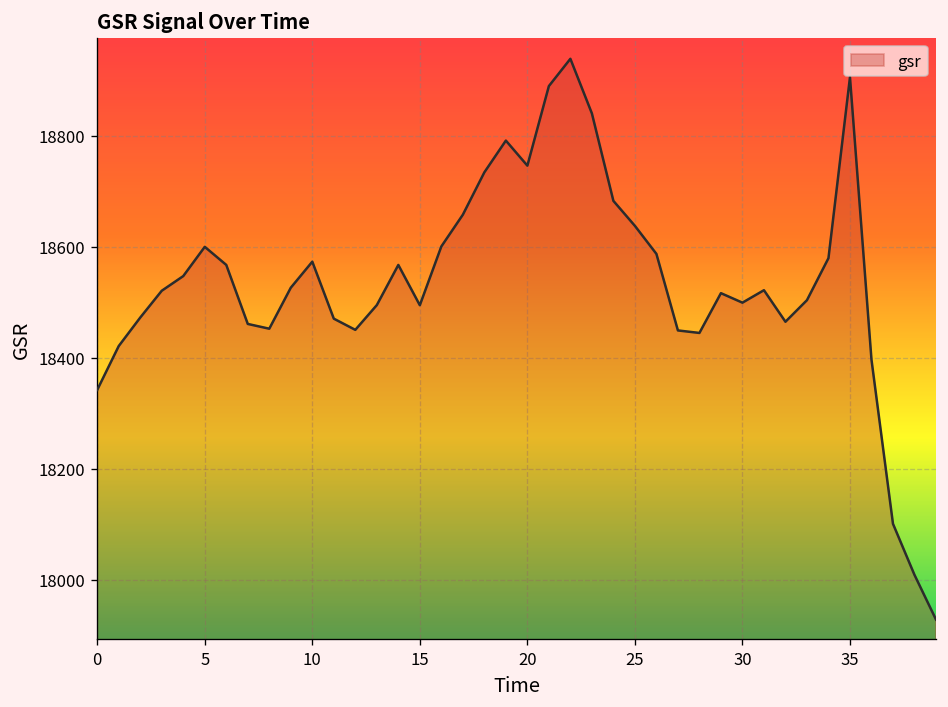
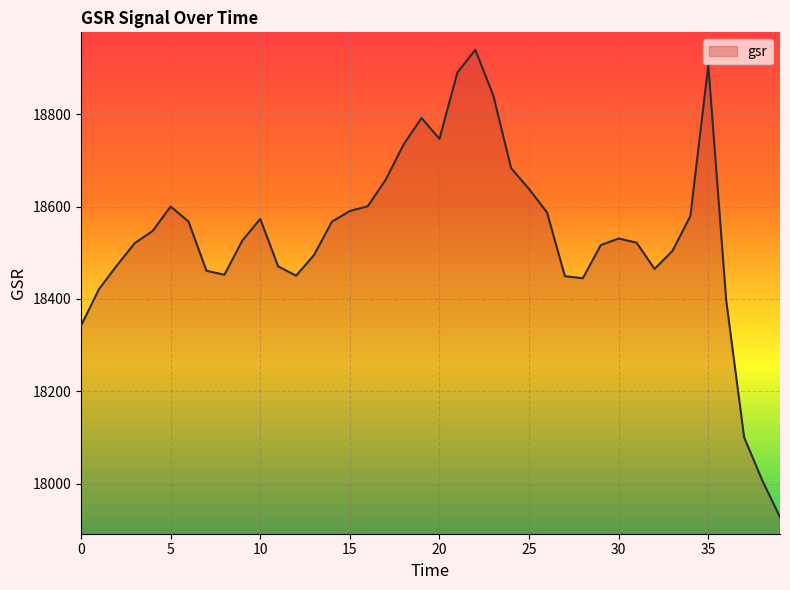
15: 18490 -> 18590
30: 18500 -> 18530
